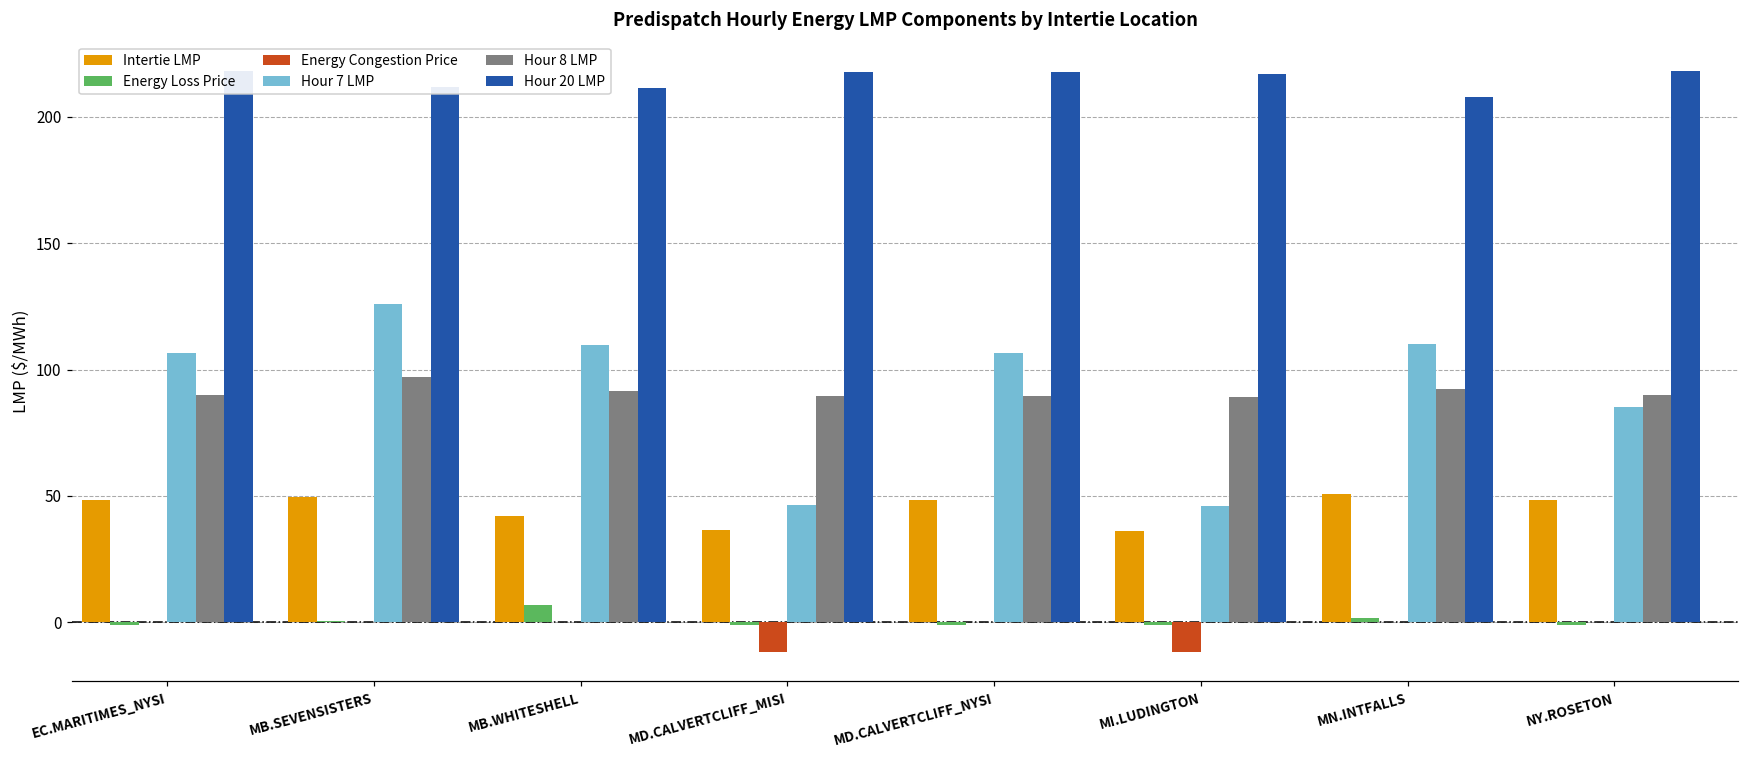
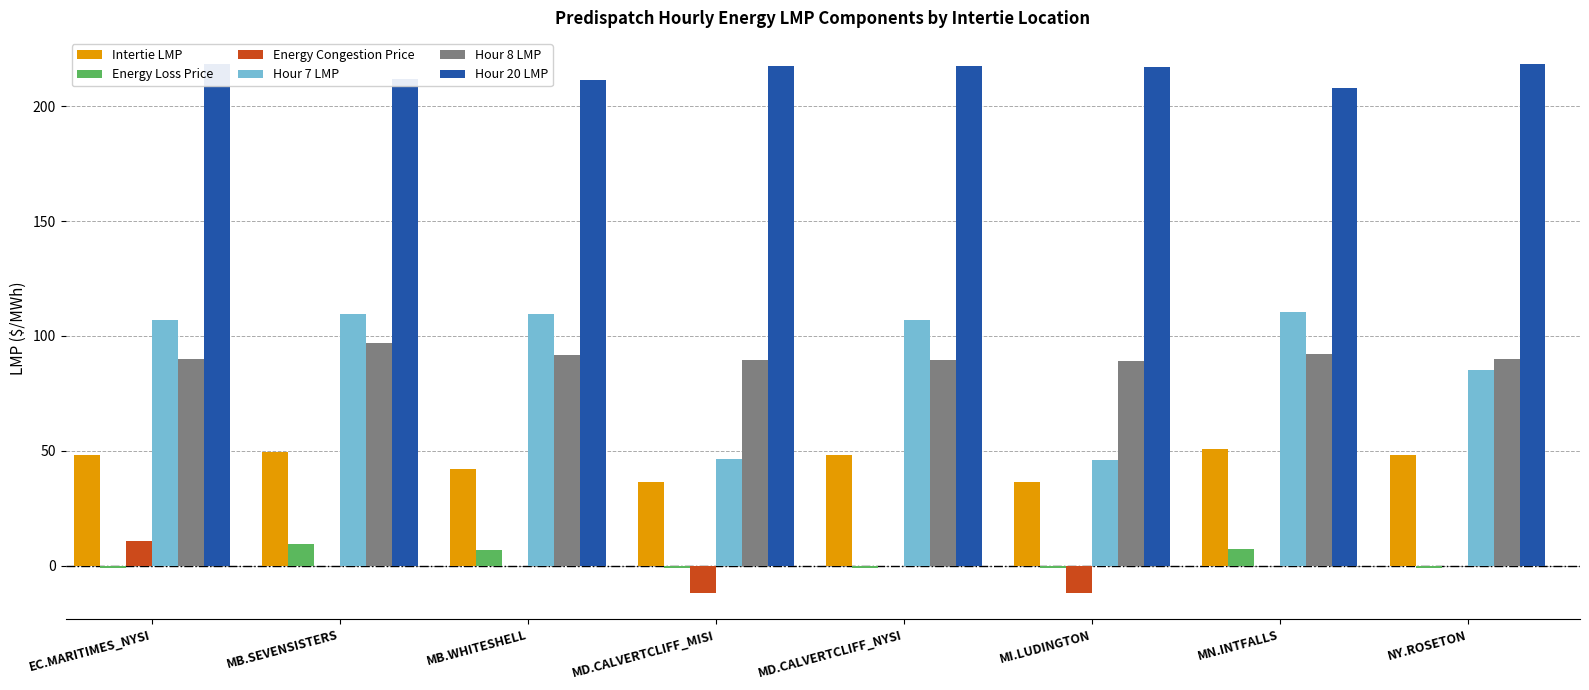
Energy Congestion Price, EC.MARITIMES_NYSI: 0 -> 11
Energy Loss Price, MB.SEVENSISTERS: 0 -> 9
Hour 7 LMP, MB.SEVENSISTERS: 126 -> 109
Energy Loss Price, MN.INTFALLS: 2 -> 7
